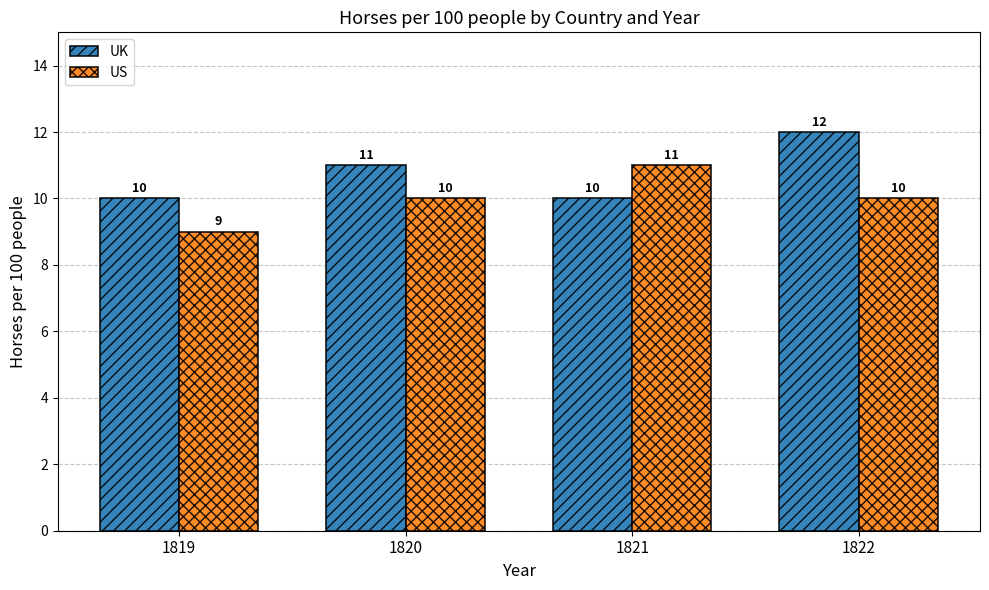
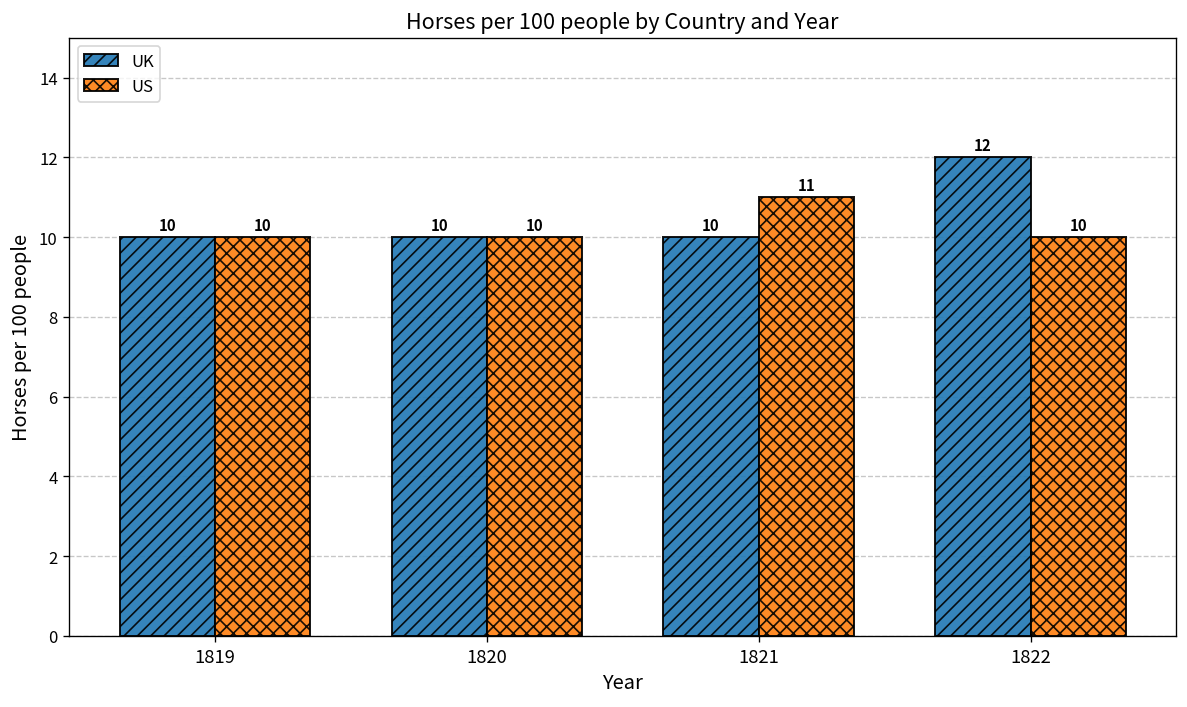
US, 1819: 9 -> 10
UK, 1820: 11 -> 10
